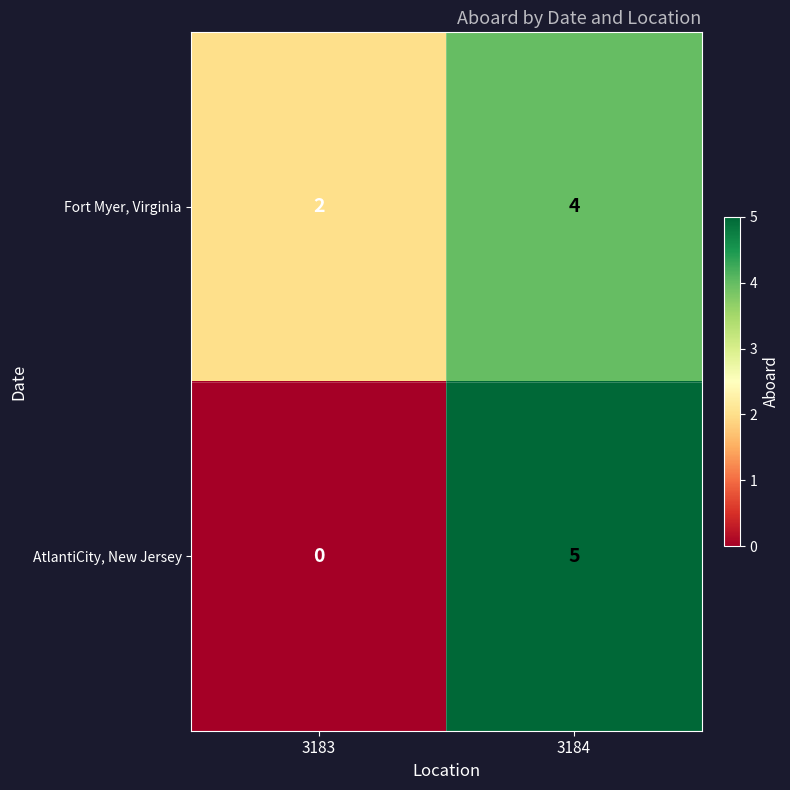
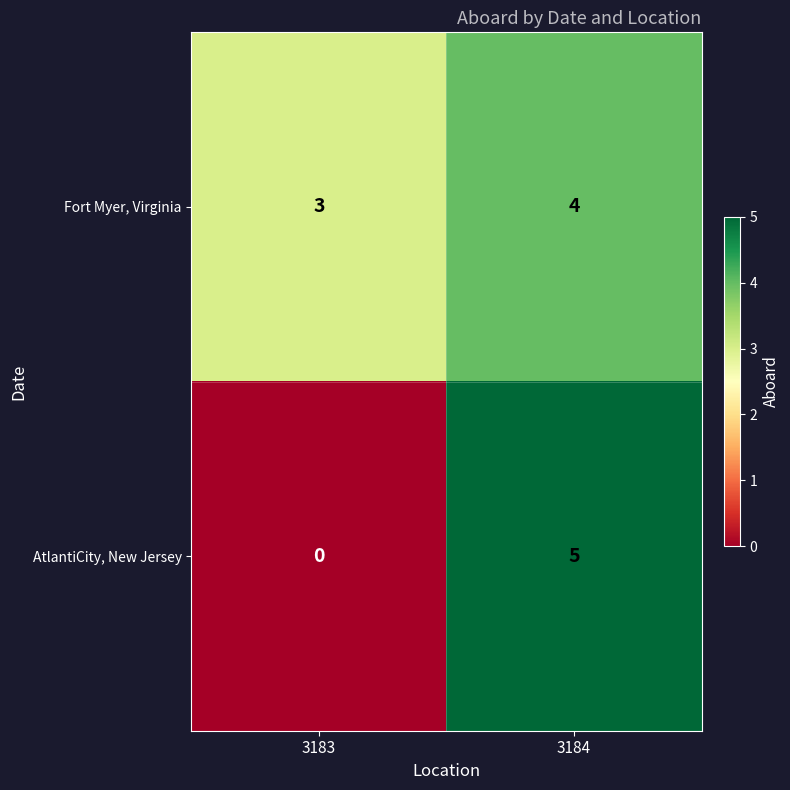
Fort Myer, Virginia, 3183: 2 -> 3
